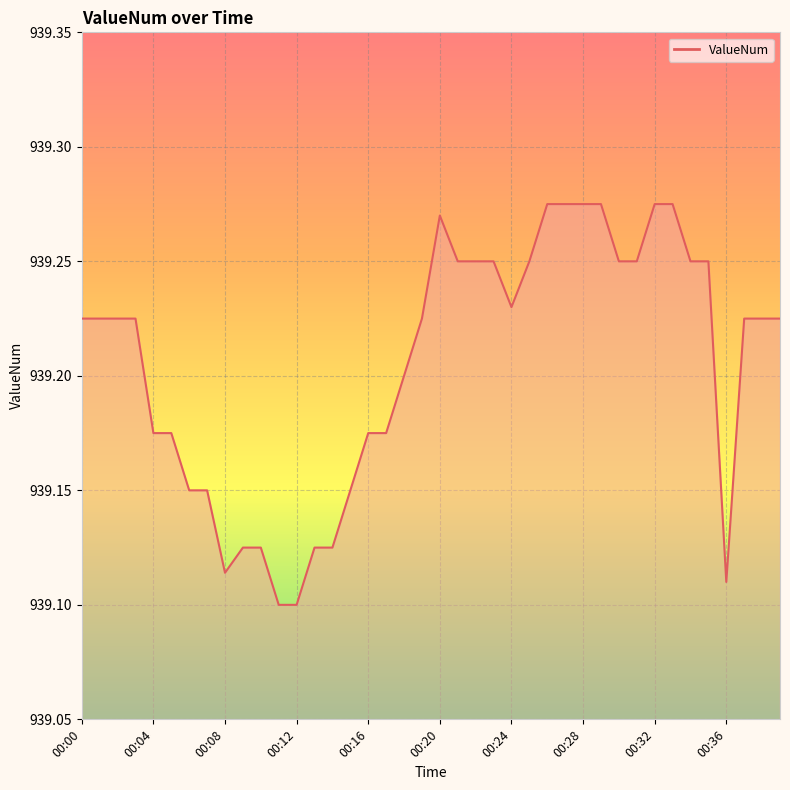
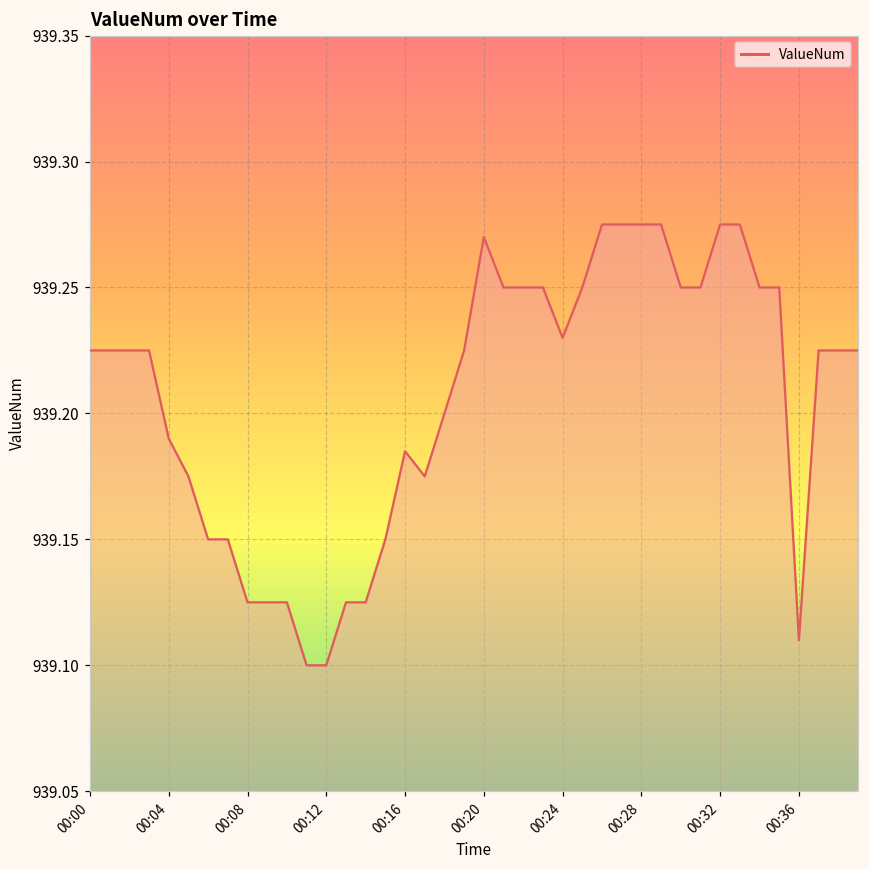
00:04: 939.175 -> 939.190
00:08: 939.114 -> 939.125
00:16: 939.175 -> 939.185
